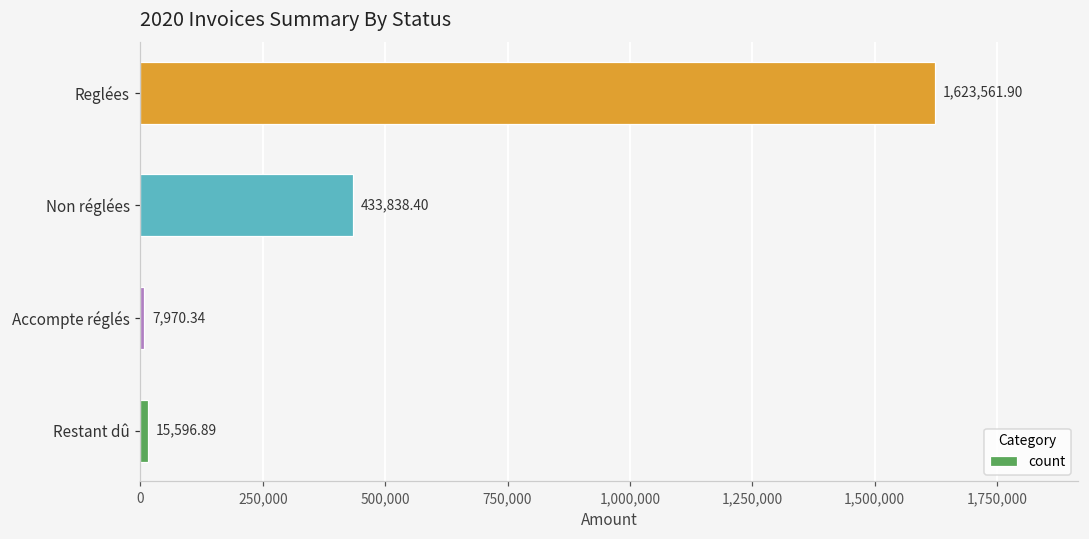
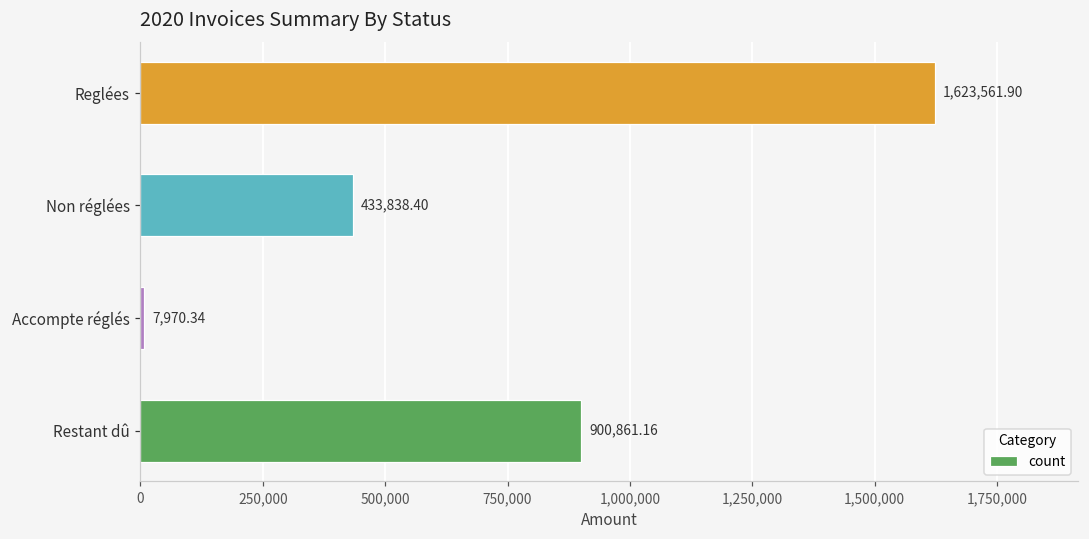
Restant dû: 15,596.89 -> 900,861.16
